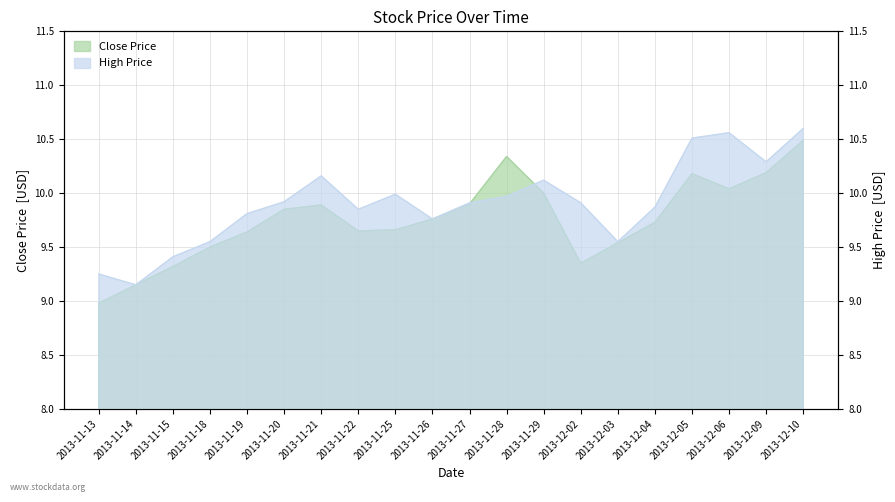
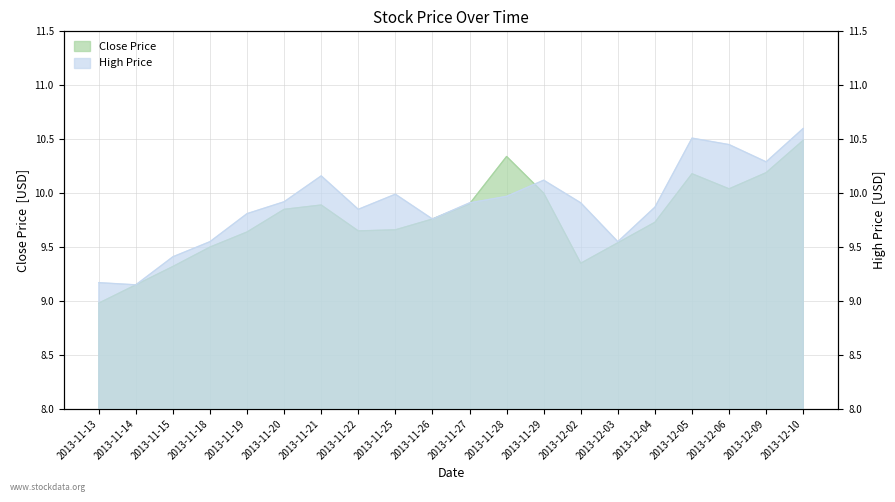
High Price, 2013-11-13: 9.25 -> 9.17
High Price, 2013-12-06: 10.56 -> 10.45
